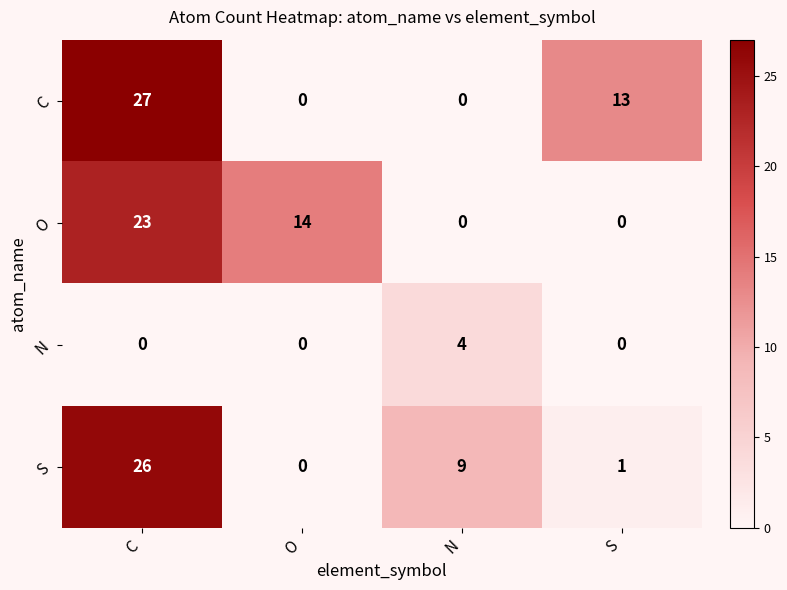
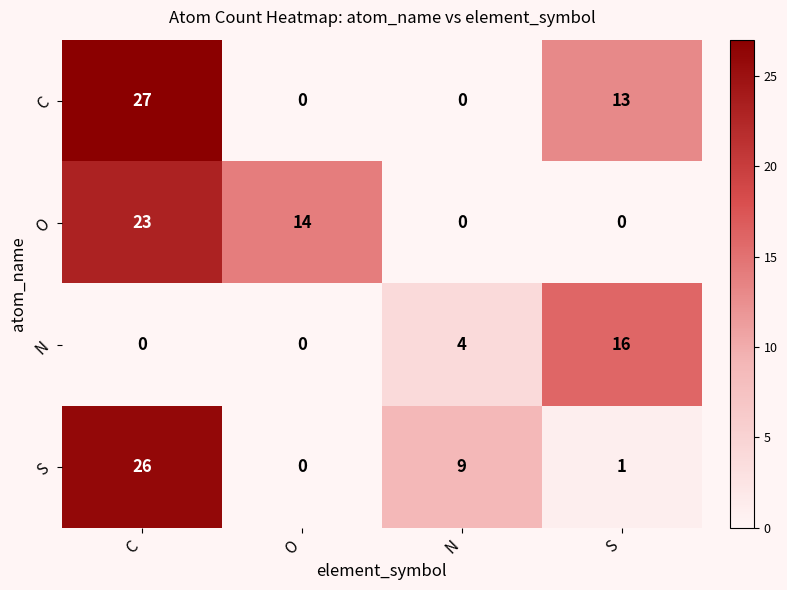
N, S: 0 -> 16
